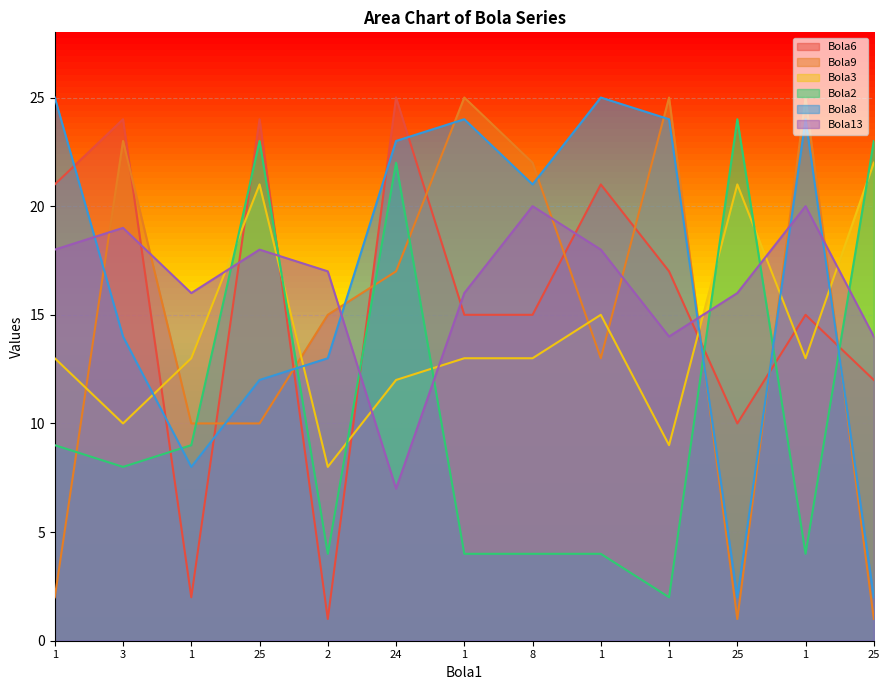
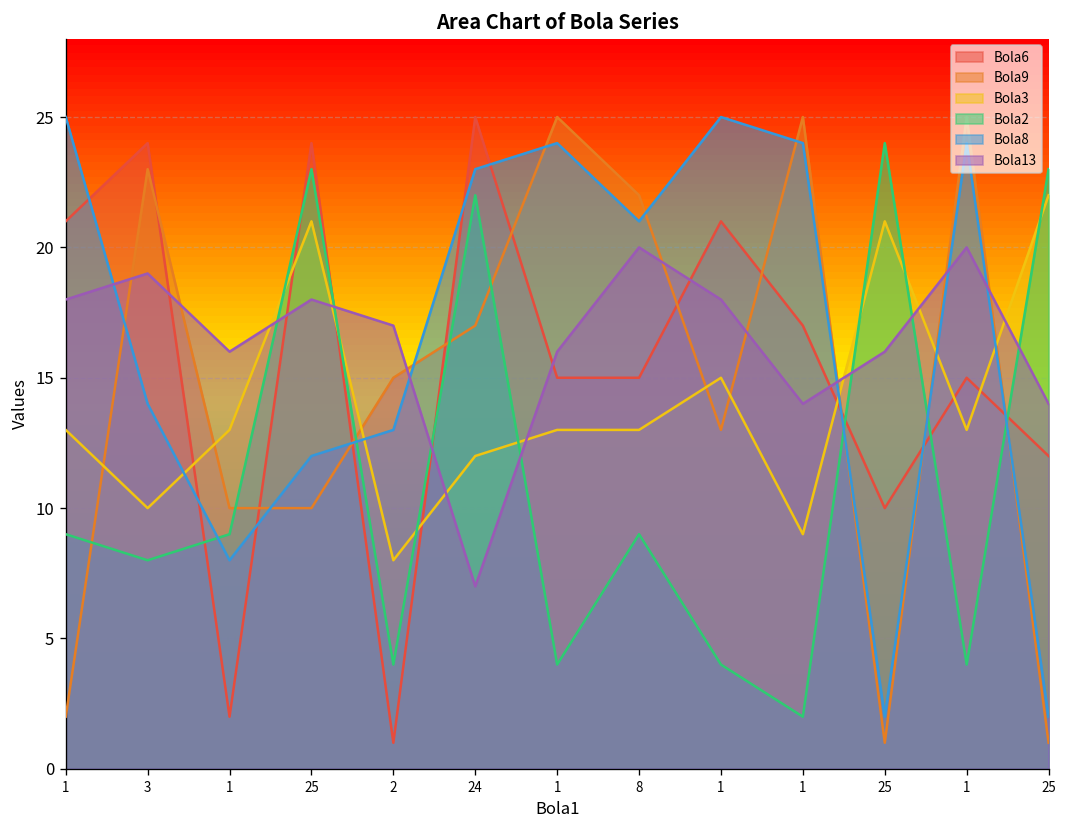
Bola2, 8: 4 -> 9
